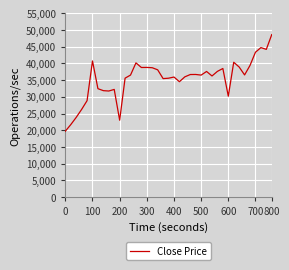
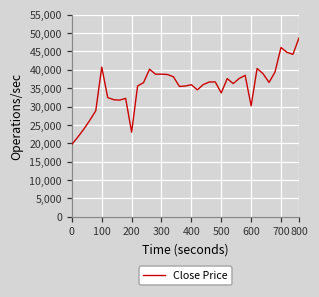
500: 37,000 -> 34,000
700: 43,000 -> 46,000
